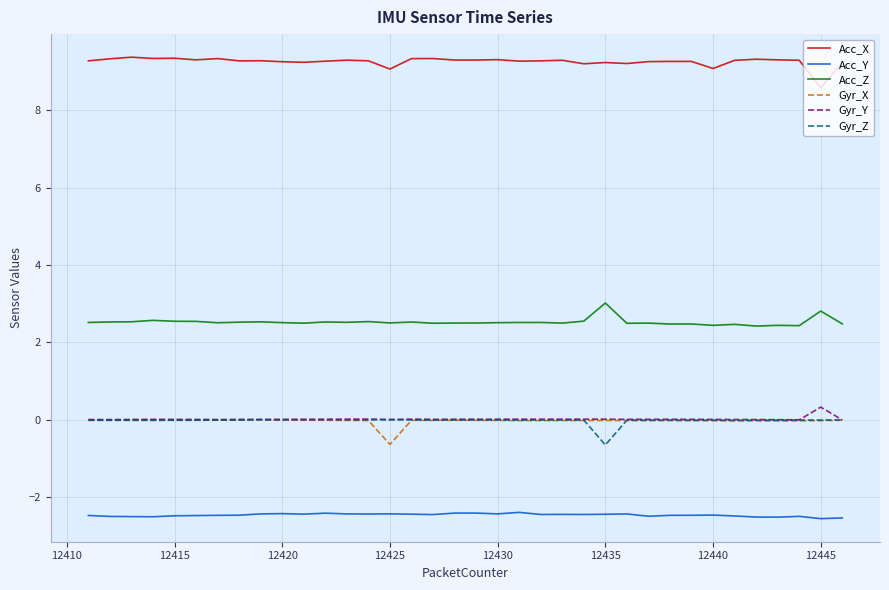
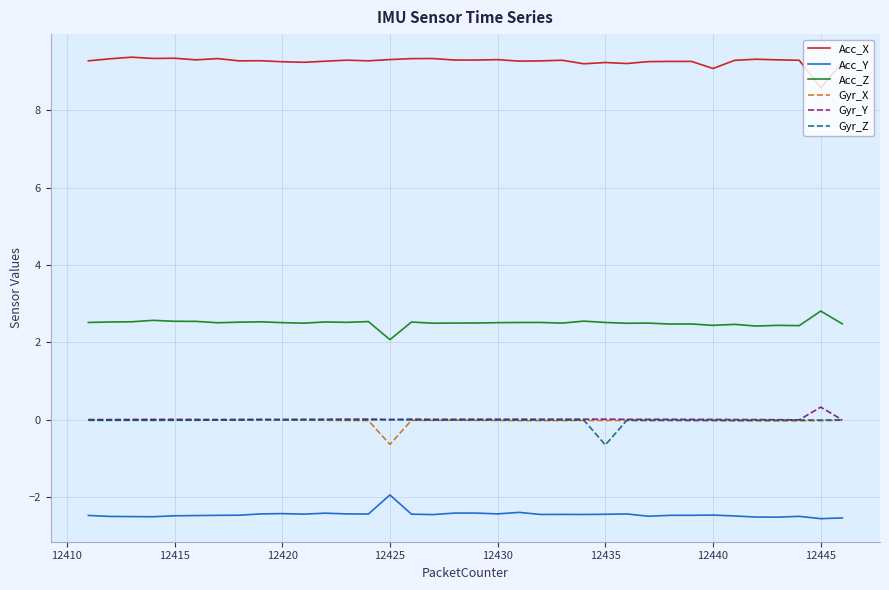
Acc_X, 12425: 9.1 -> 9.3
Acc_Y, 12425: -2.4 -> -1.9
Acc_Z, 12425: 2.5 -> 2.1
Acc_Z, 12435: 3.0 -> 2.5
